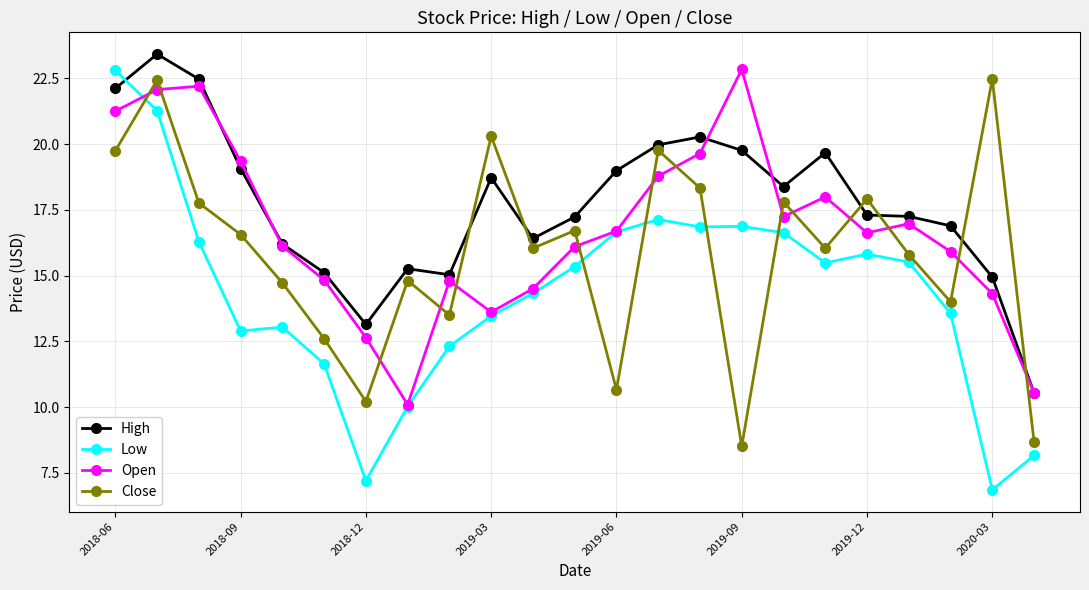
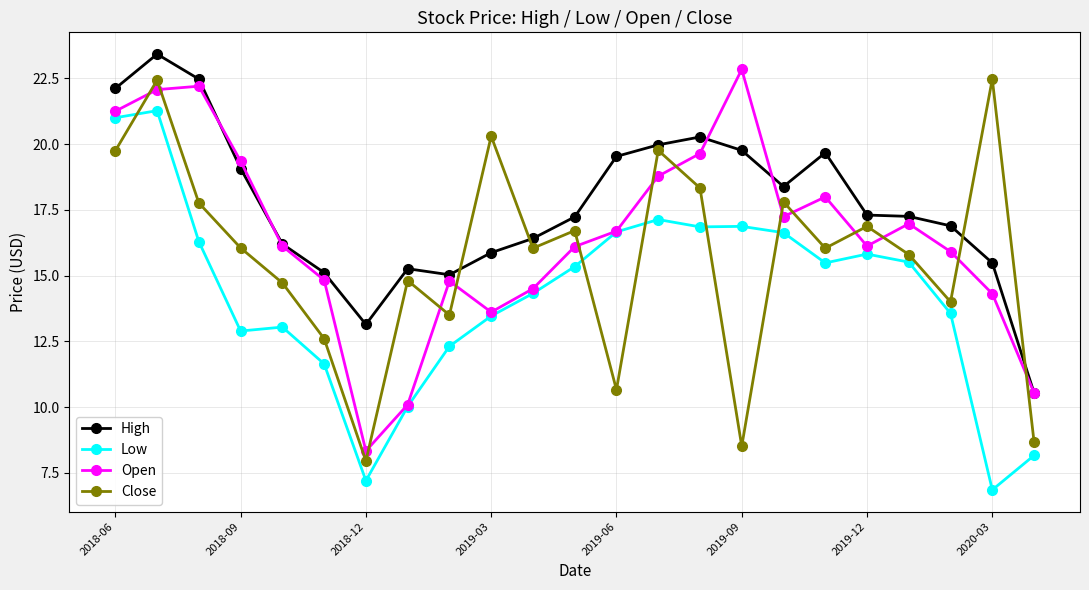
Low, 2018-06: 22.8 -> 21.0
Close, 2018-09: 16.6 -> 16.0
Open, 2018-12: 12.6 -> 8.3
Close, 2018-12: 10.2 -> 8.0
High, 2019-03: 18.7 -> 15.9
High, 2019-06: 19.0 -> 19.5
Open, 2019-12: 16.6 -> 16.1
Close, 2019-12: 17.9 -> 16.9
High, 2020-03: 14.9 -> 15.5
